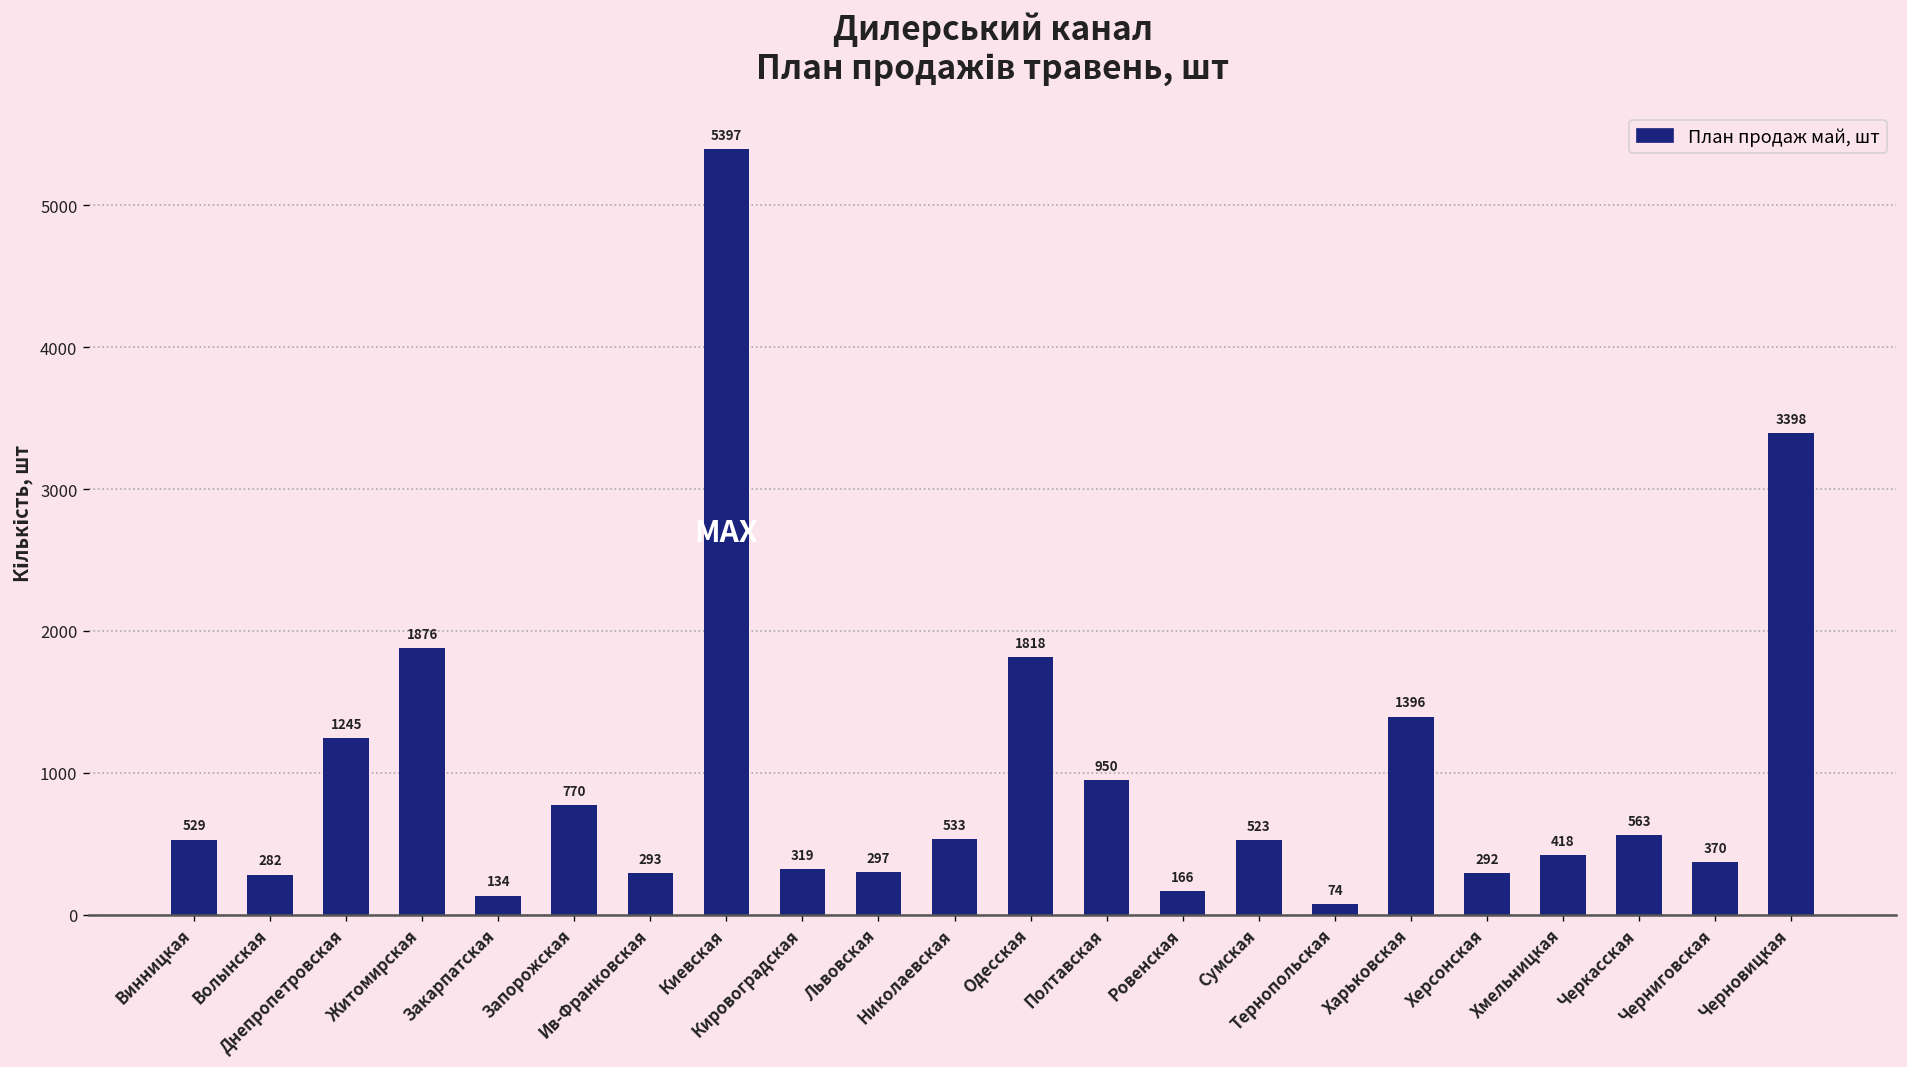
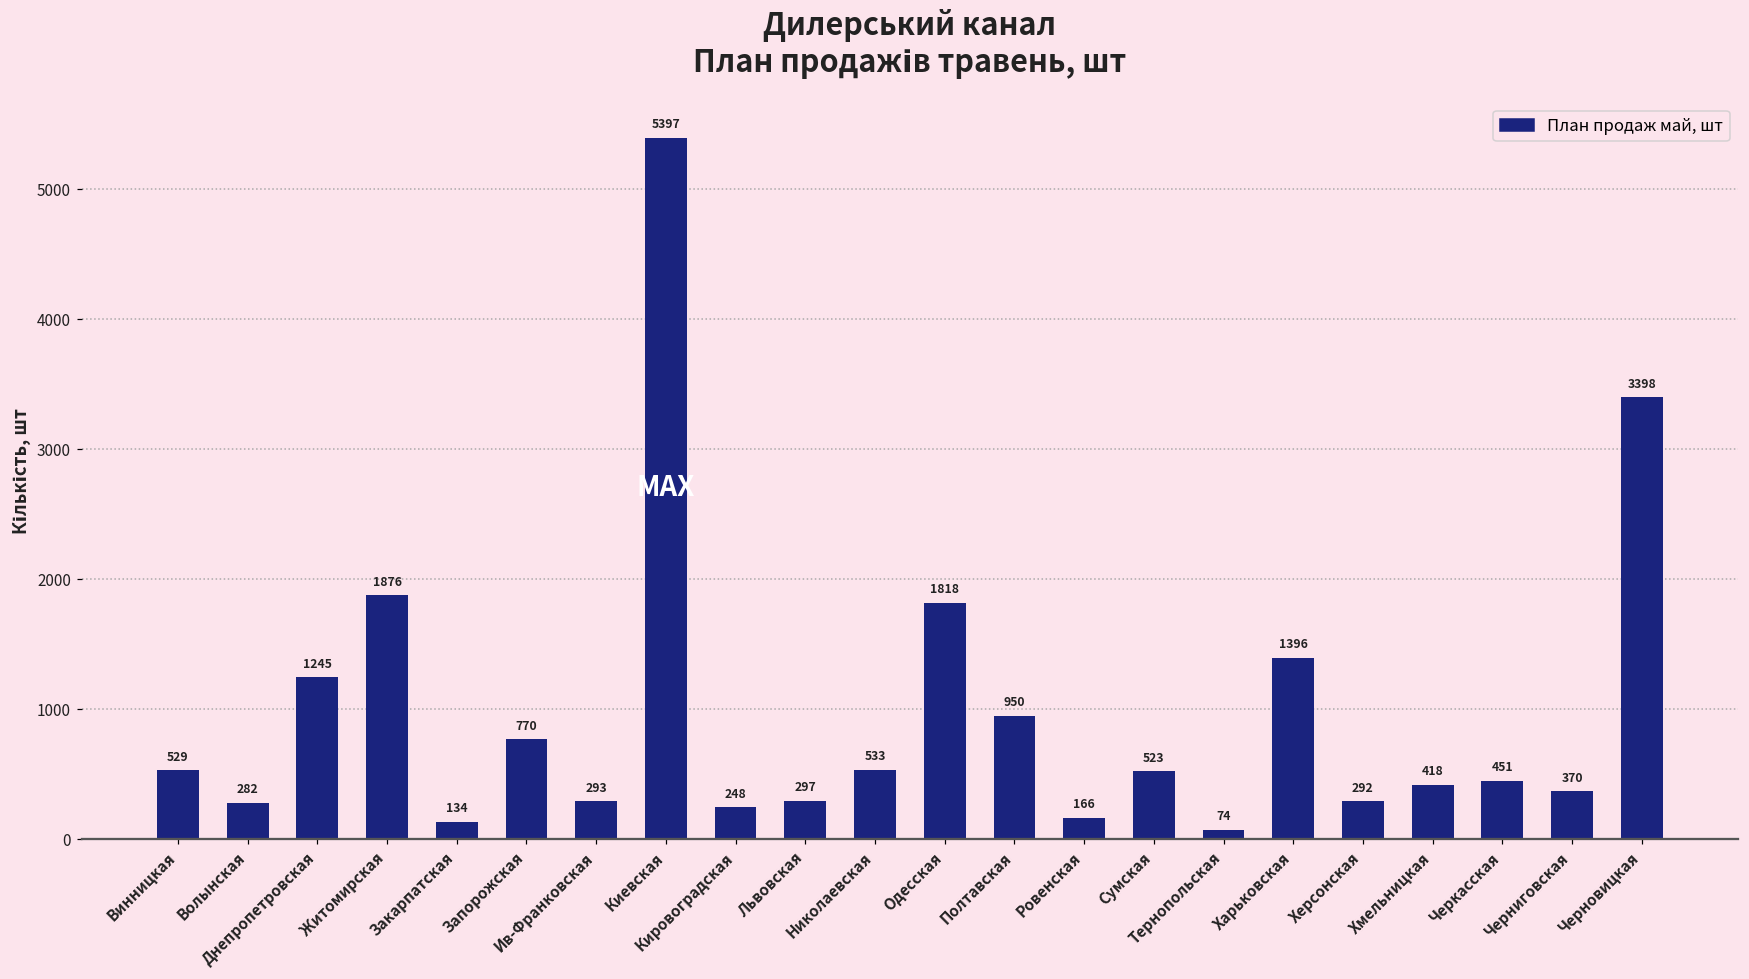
Кировоградская: 319 -> 248
Черкасская: 563 -> 451
